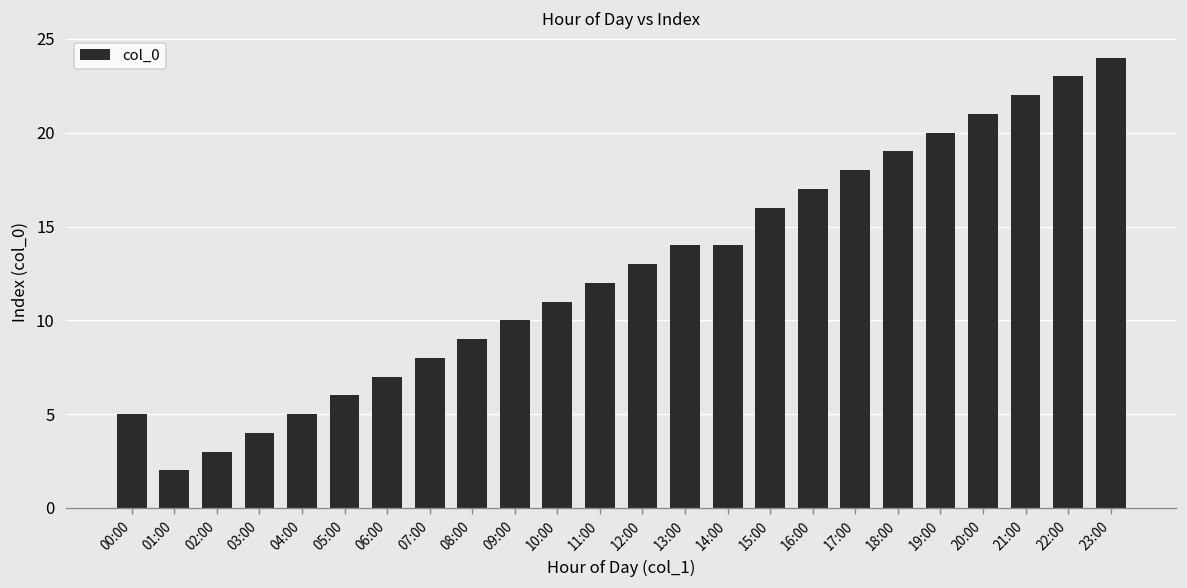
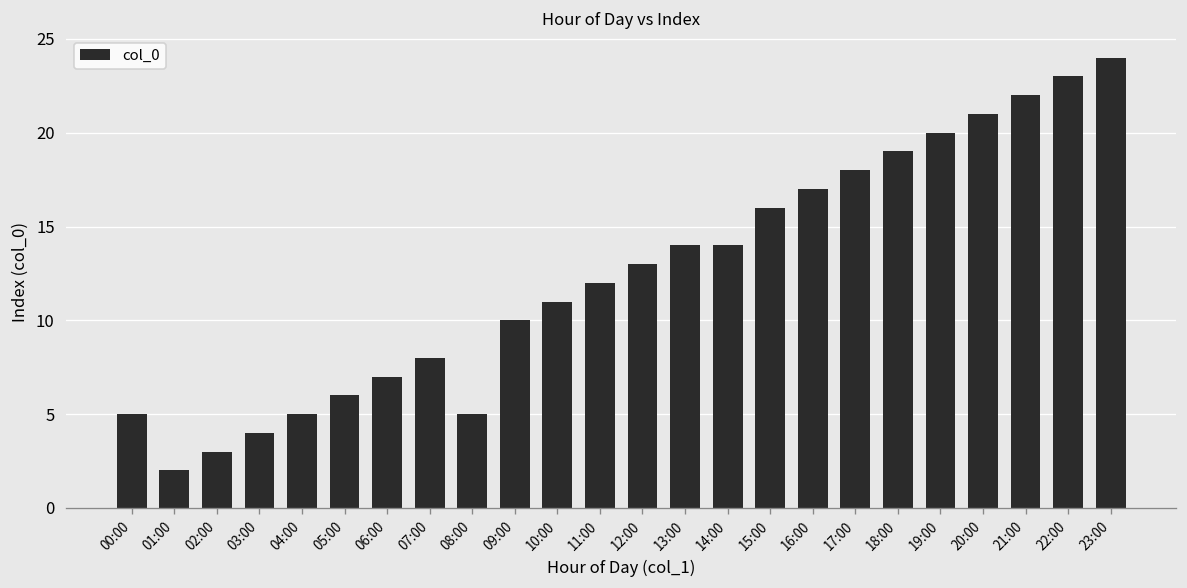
08:00: 9 -> 5
